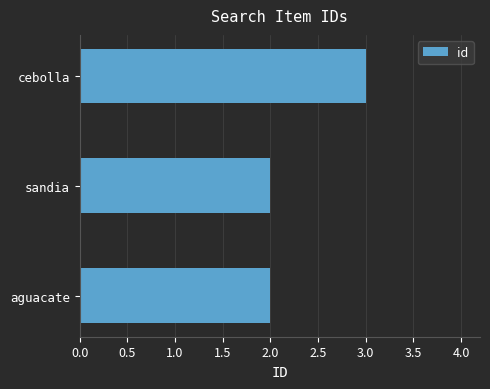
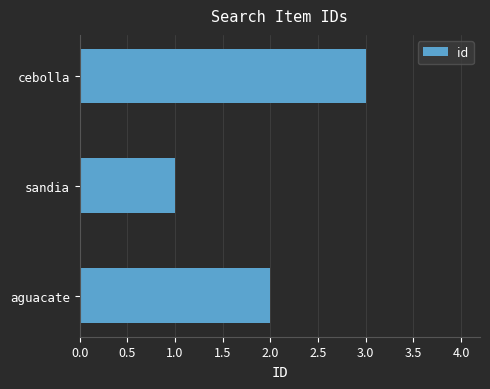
sandia: 2 -> 1
